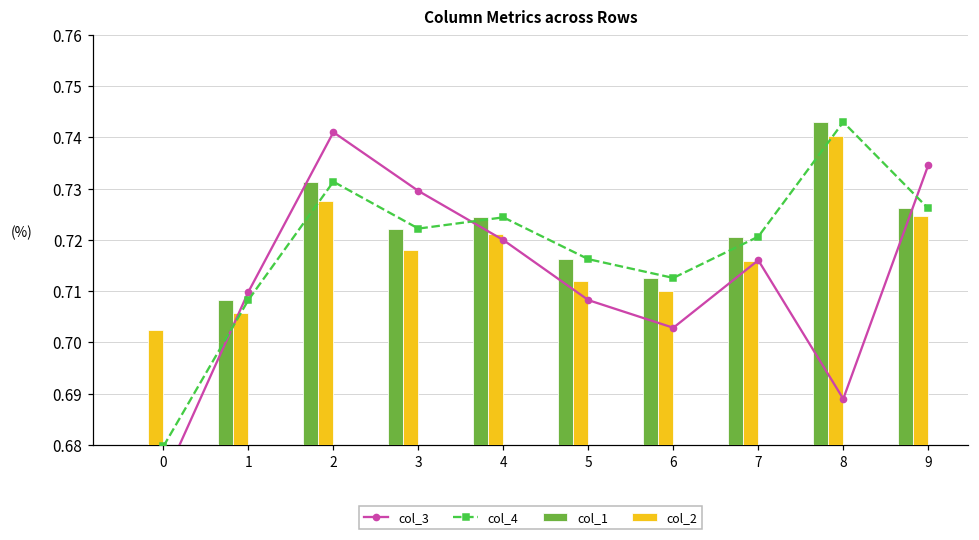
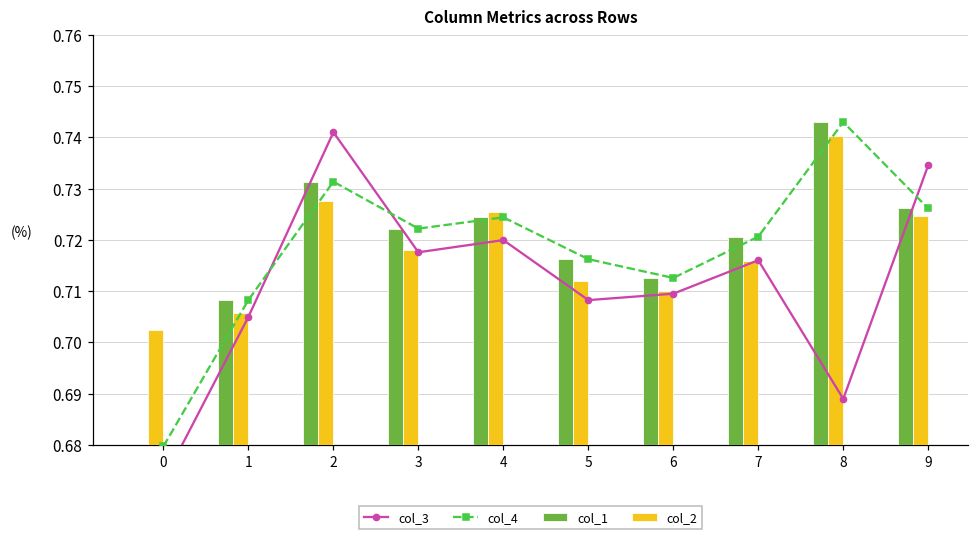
col_3, 1: 0.710 -> 0.705
col_3, 3: 0.730 -> 0.718
col_2, 4: 0.721 -> 0.725
col_3, 6: 0.703 -> 0.709
